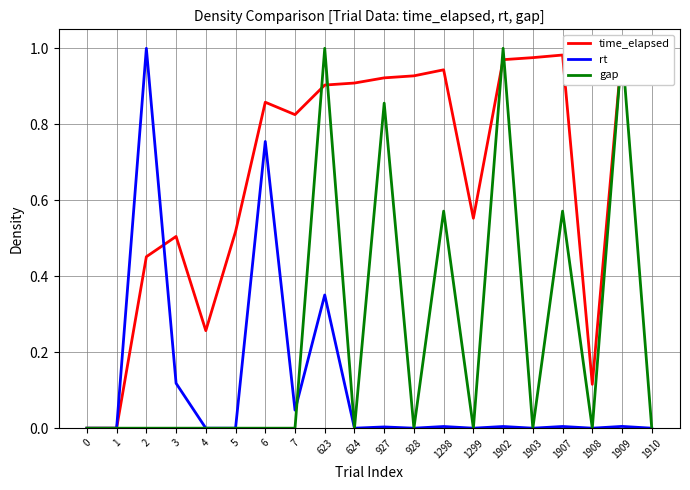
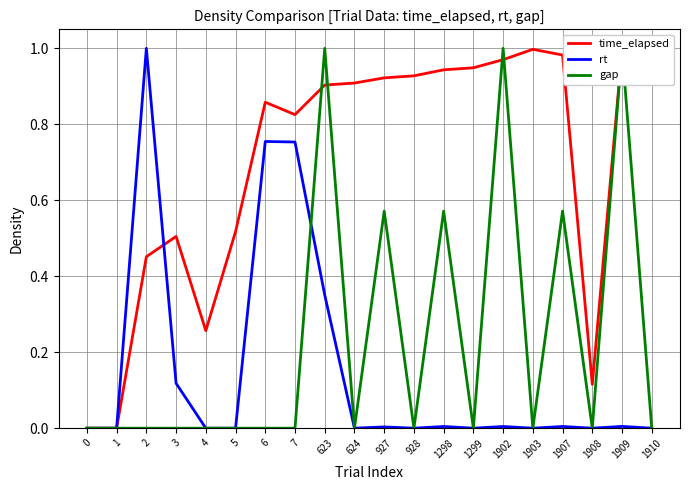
rt, 7: 0.05 -> 0.75
gap, 927: 0.86 -> 0.57
time_elapsed, 1299: 0.55 -> 0.95
time_elapsed, 1903: 0.98 -> 1.00
